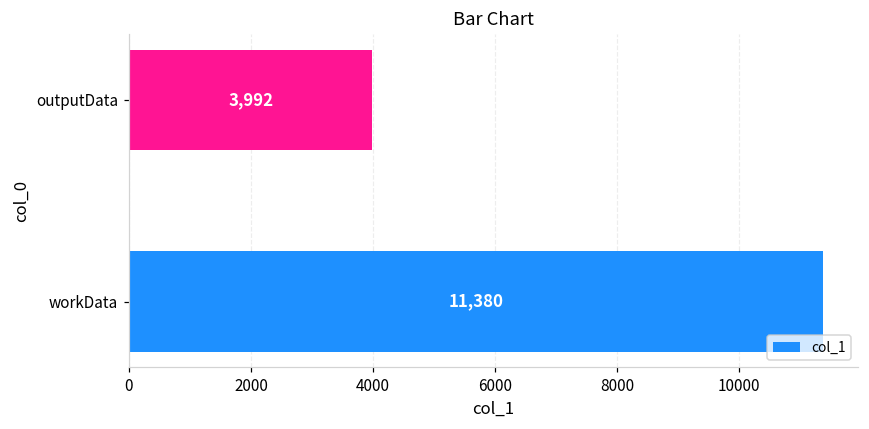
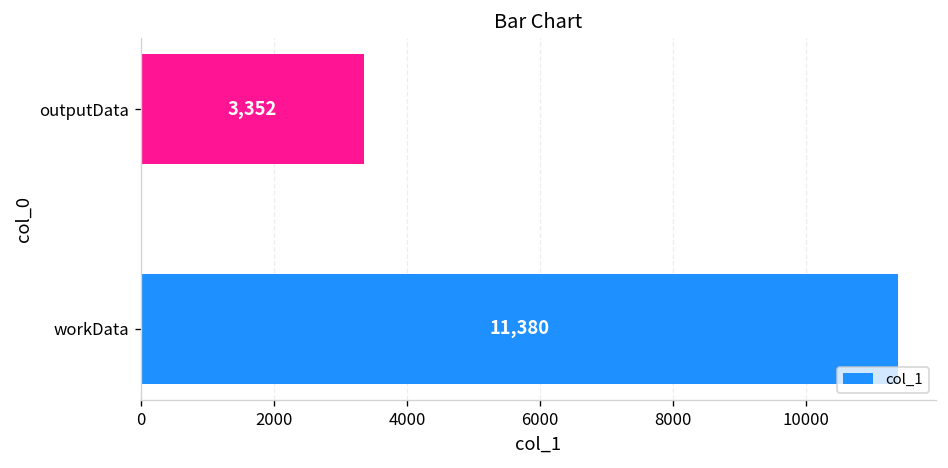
outputData: 3,992 -> 3,352
